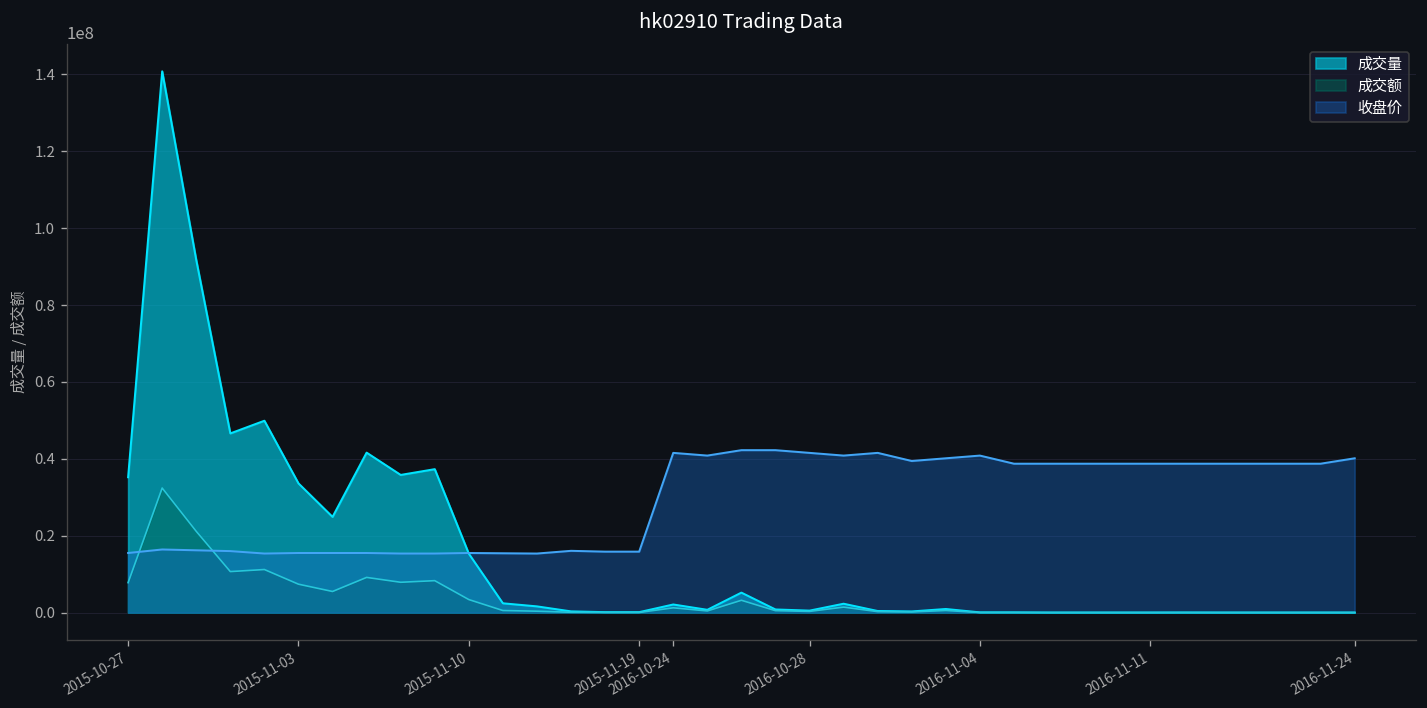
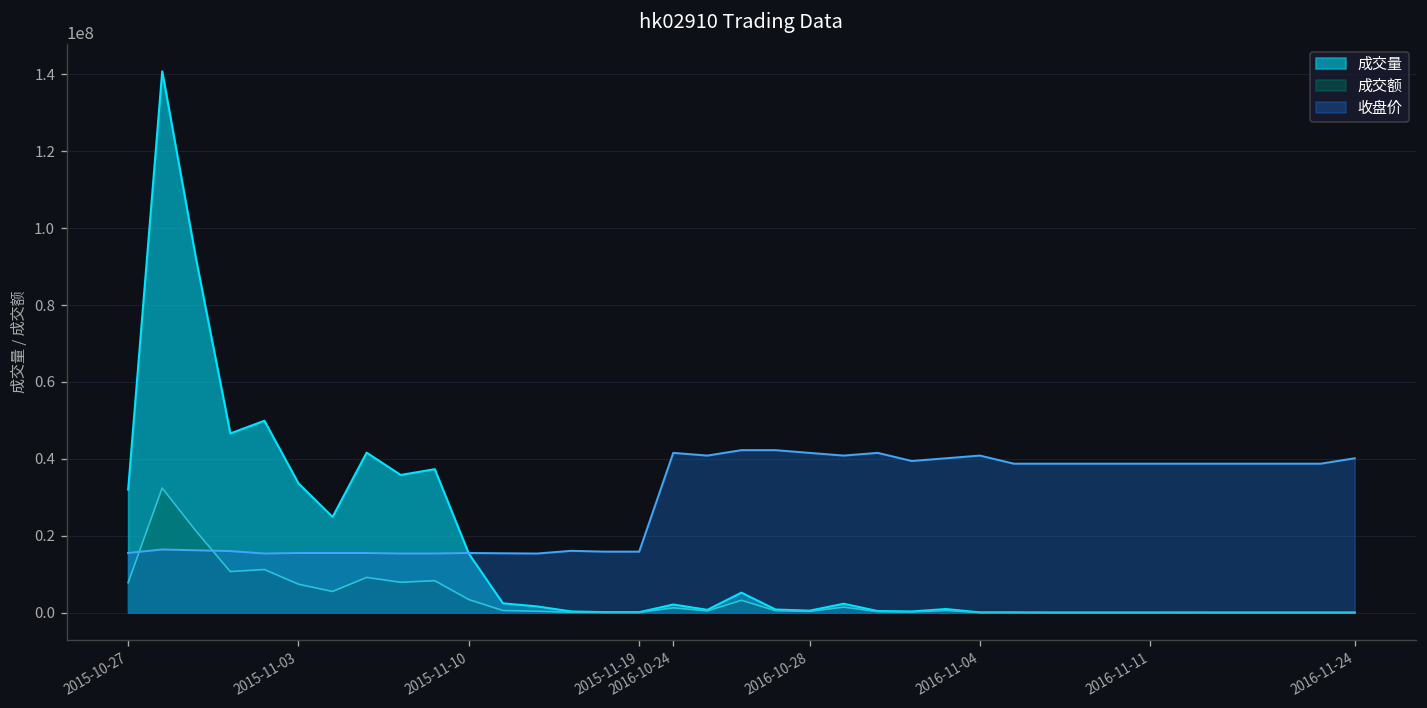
成交量, 2015-10-27: 35000000 -> 32000000
